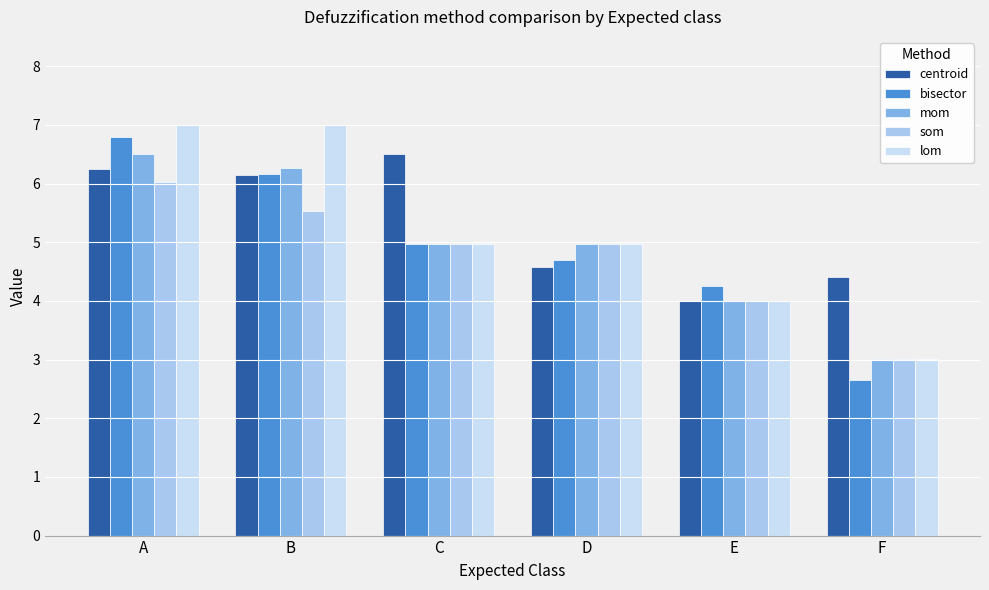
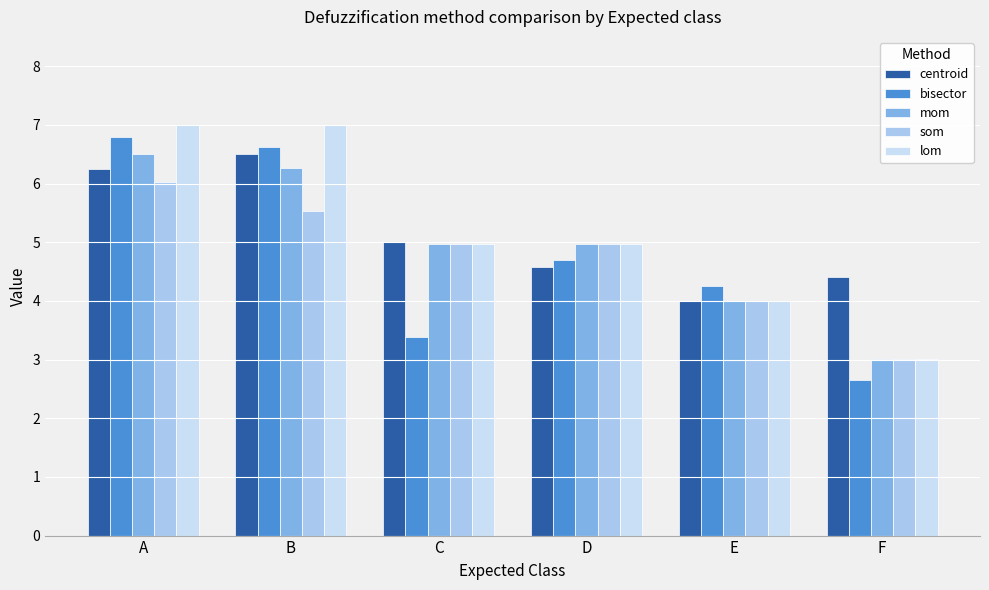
centroid, B: 6.1 -> 6.5
bisector, B: 6.2 -> 6.6
centroid, C: 6.5 -> 5.0
bisector, C: 5.0 -> 3.4
